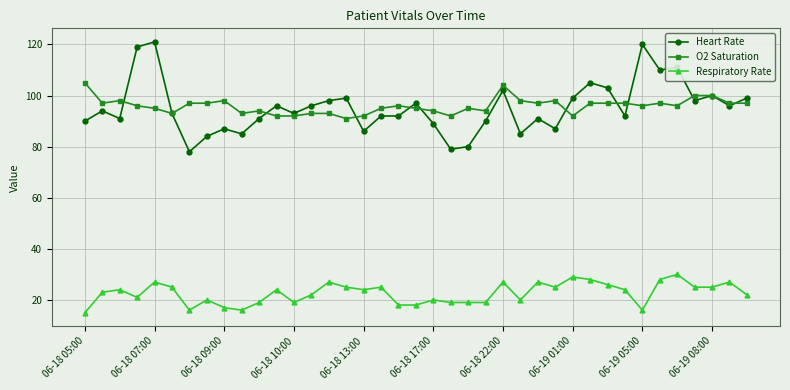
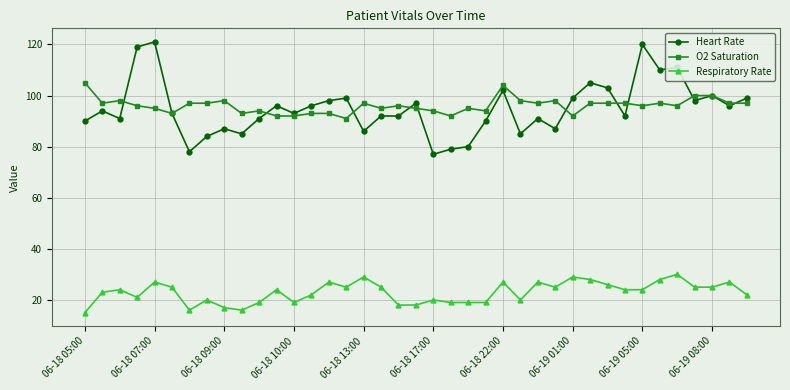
O2 Saturation, 06-18 13:00: 92 -> 97
Respiratory Rate, 06-18 13:00: 24 -> 29
Heart Rate, 06-18 17:00: 89 -> 77
Respiratory Rate, 06-19 05:00: 16 -> 24
